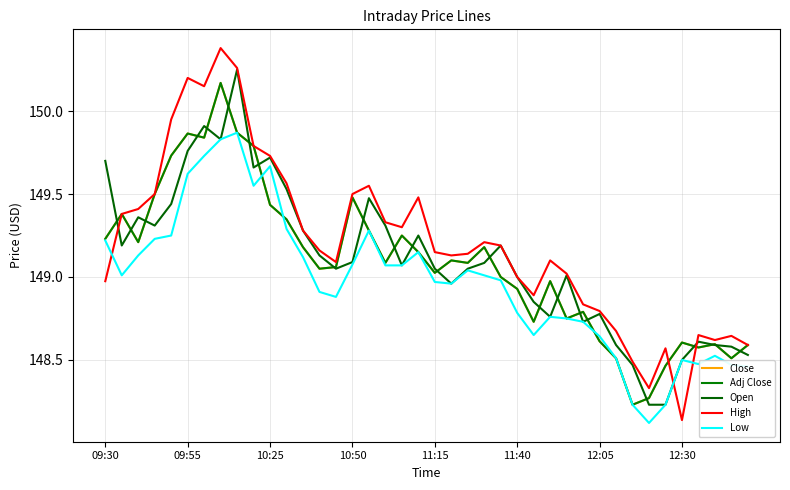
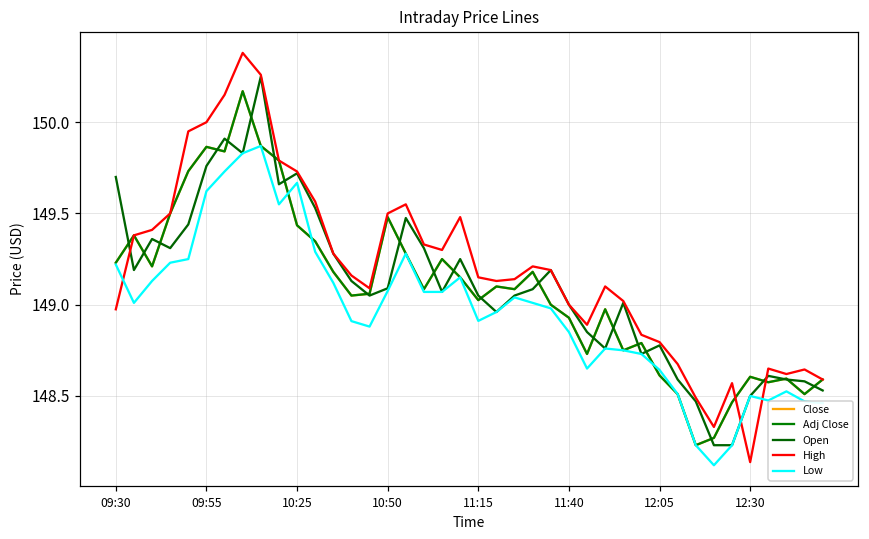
High, 09:55: 150.2 -> 150.0
Low, 11:15: 148.97 -> 148.91
Low, 11:40: 148.78 -> 148.85
